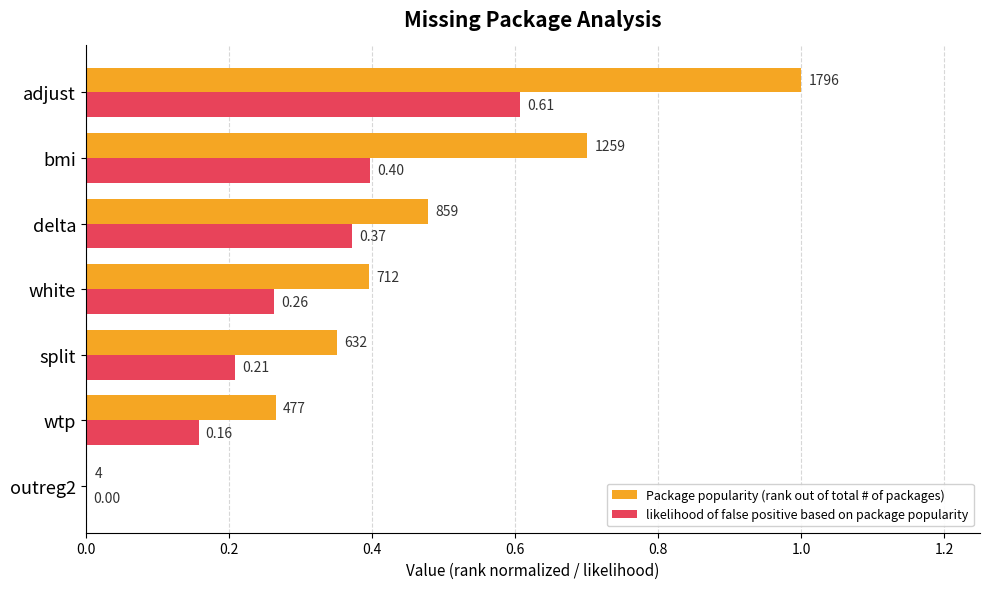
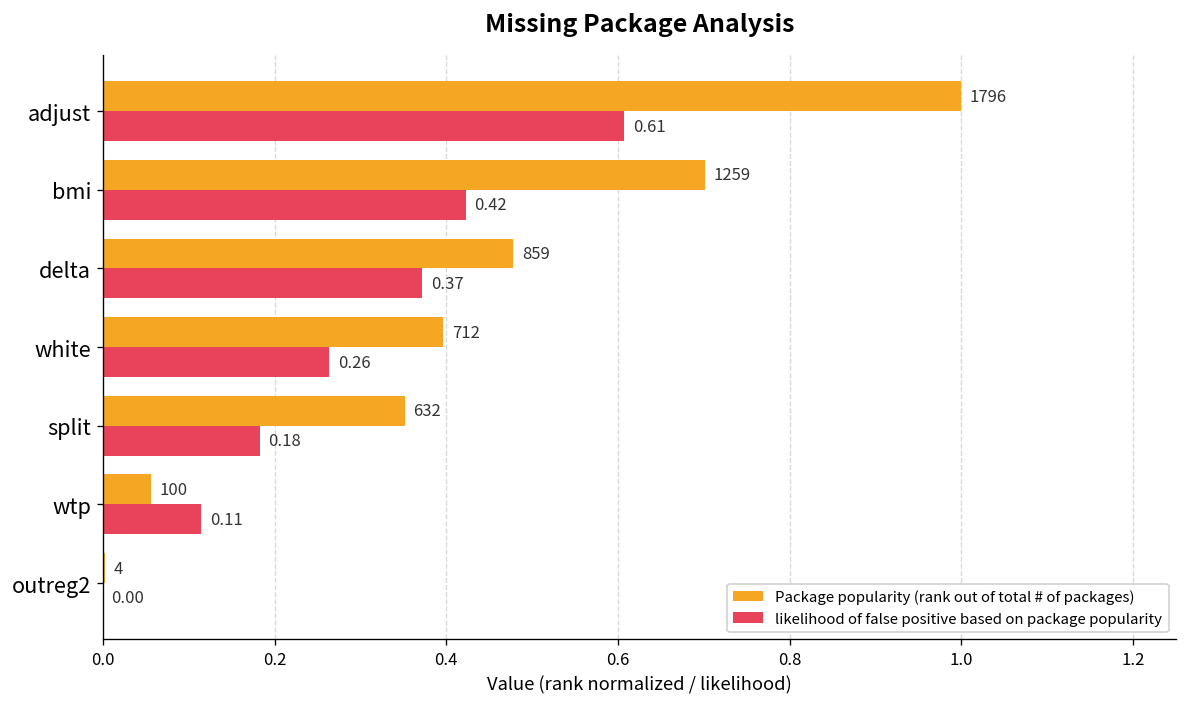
likelihood of false positive based on package popularity, bmi: 0.40 -> 0.42
likelihood of false positive based on package popularity, split: 0.21 -> 0.18
Package popularity (rank out of total # of packages), wtp: 477 -> 100
likelihood of false positive based on package popularity, wtp: 0.16 -> 0.11
